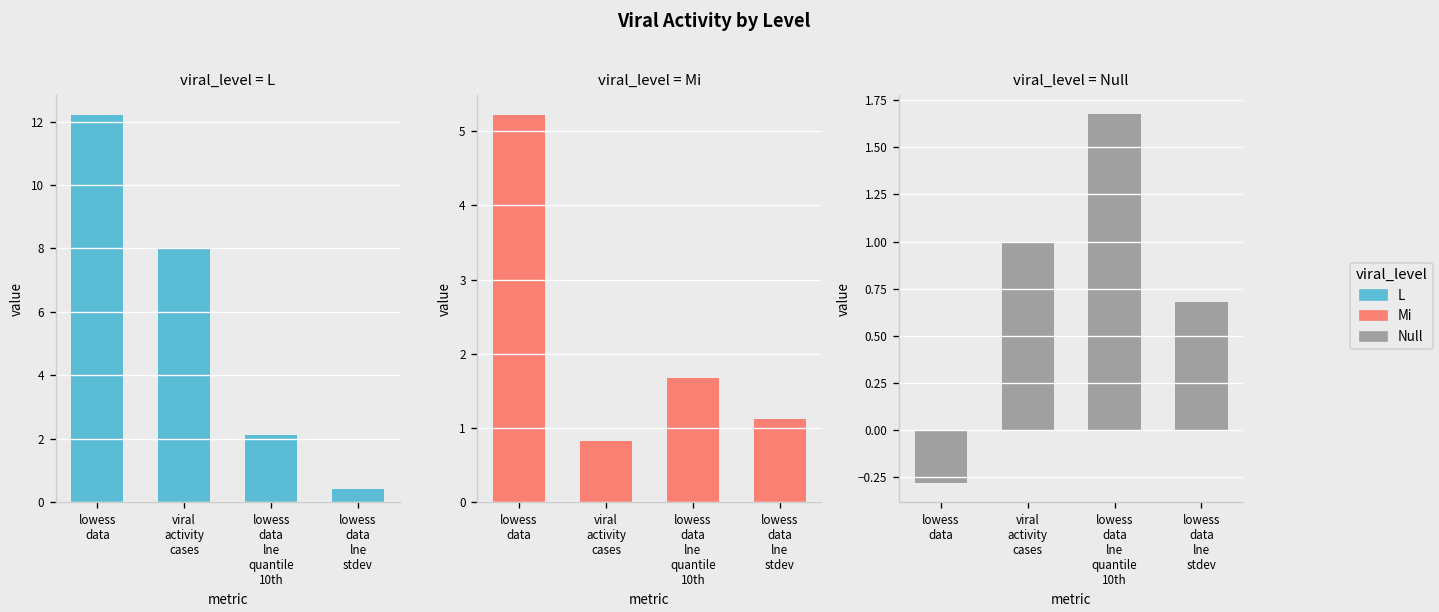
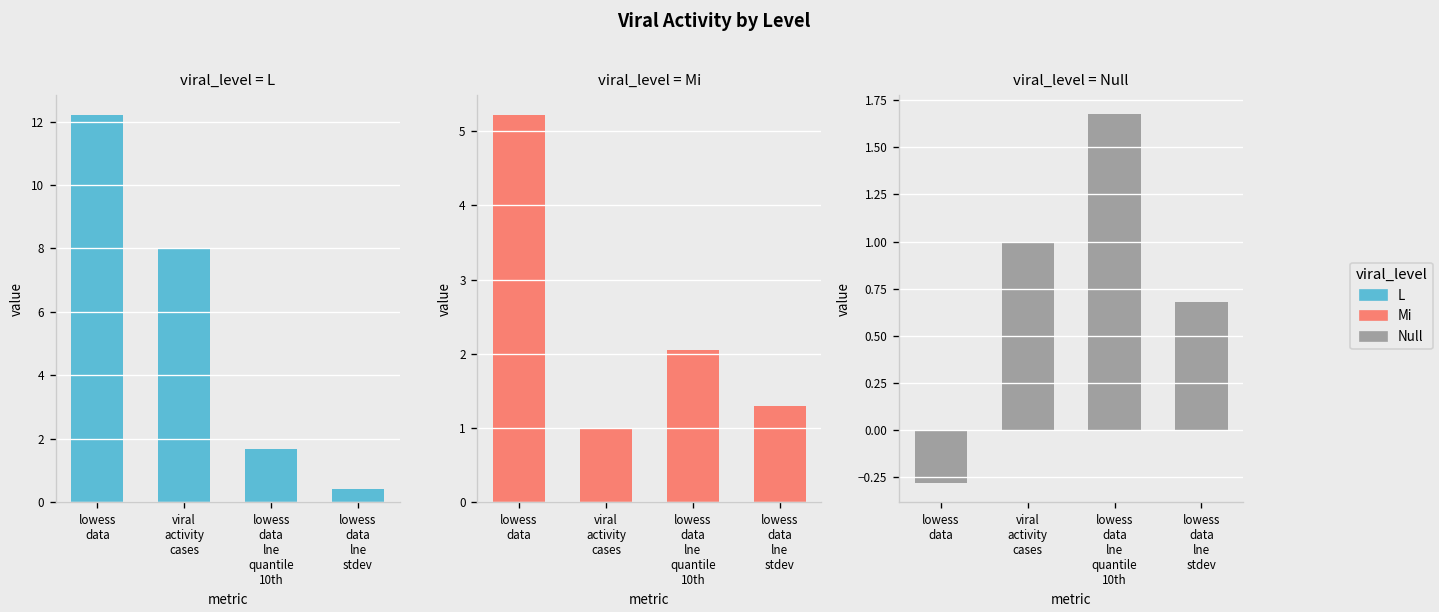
viral_level = L, lowess data lne quantile 10th: 2.1 -> 1.7
viral_level = Mi, viral activity cases: 0.8 -> 1.0
viral_level = Mi, lowess data lne quantile 10th: 1.7 -> 2.1
viral_level = Mi, lowess data lne stdev: 1.1 -> 1.3
